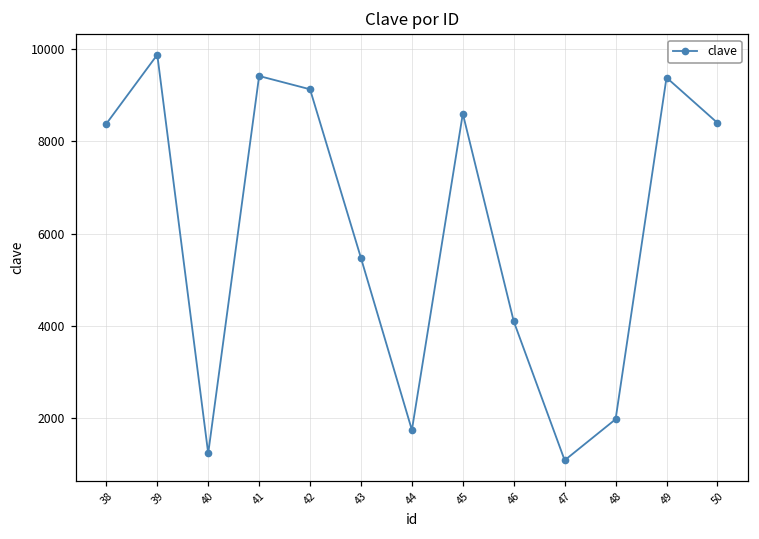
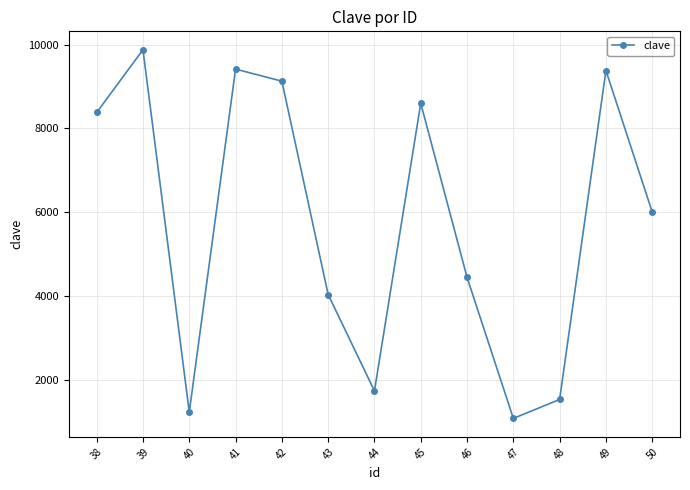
43: 5500 -> 4000
46: 4100 -> 4400
48: 2000 -> 1500
50: 8400 -> 6000
